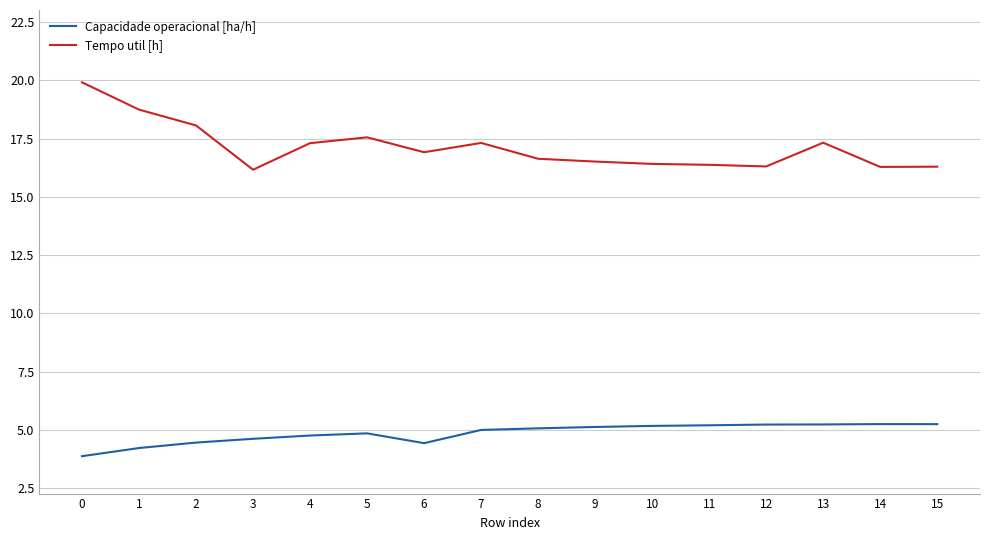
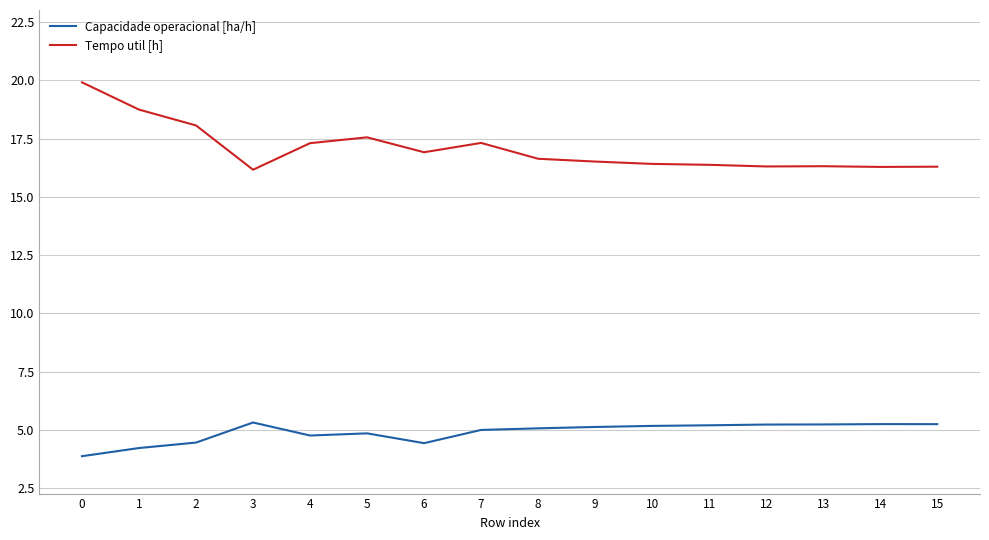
Capacidade operacional [ha/h], 3: 4.6 -> 5.3
Tempo util [h], 13: 17.3 -> 16.3
